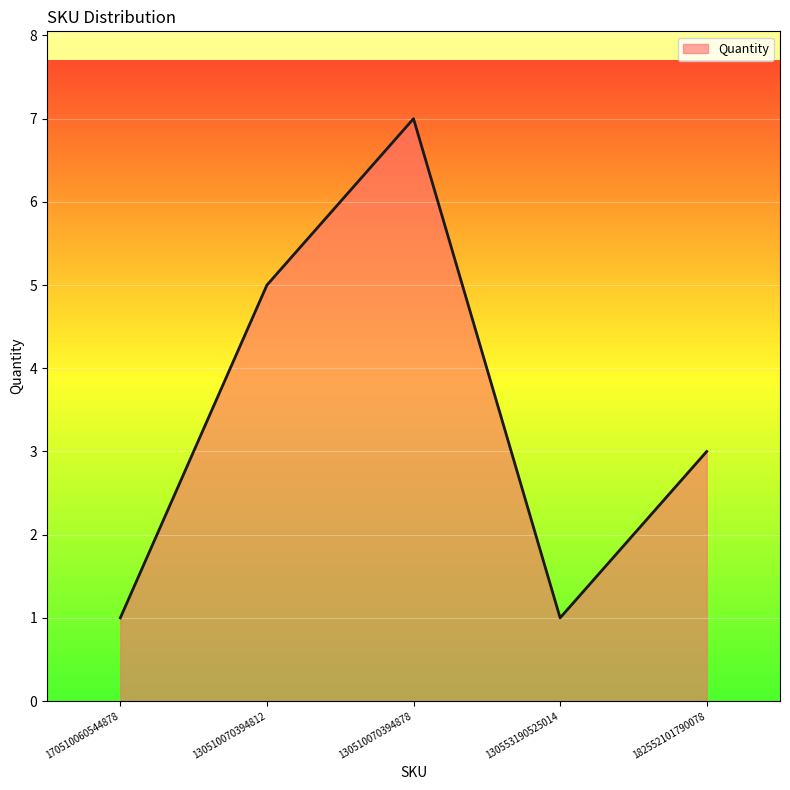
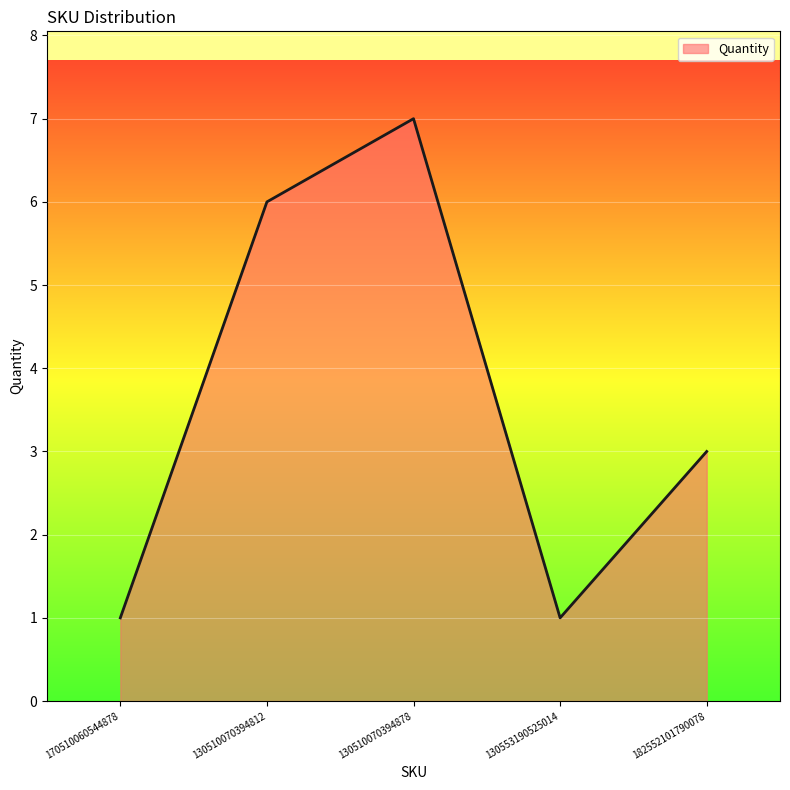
130510070394812: 5 -> 6
